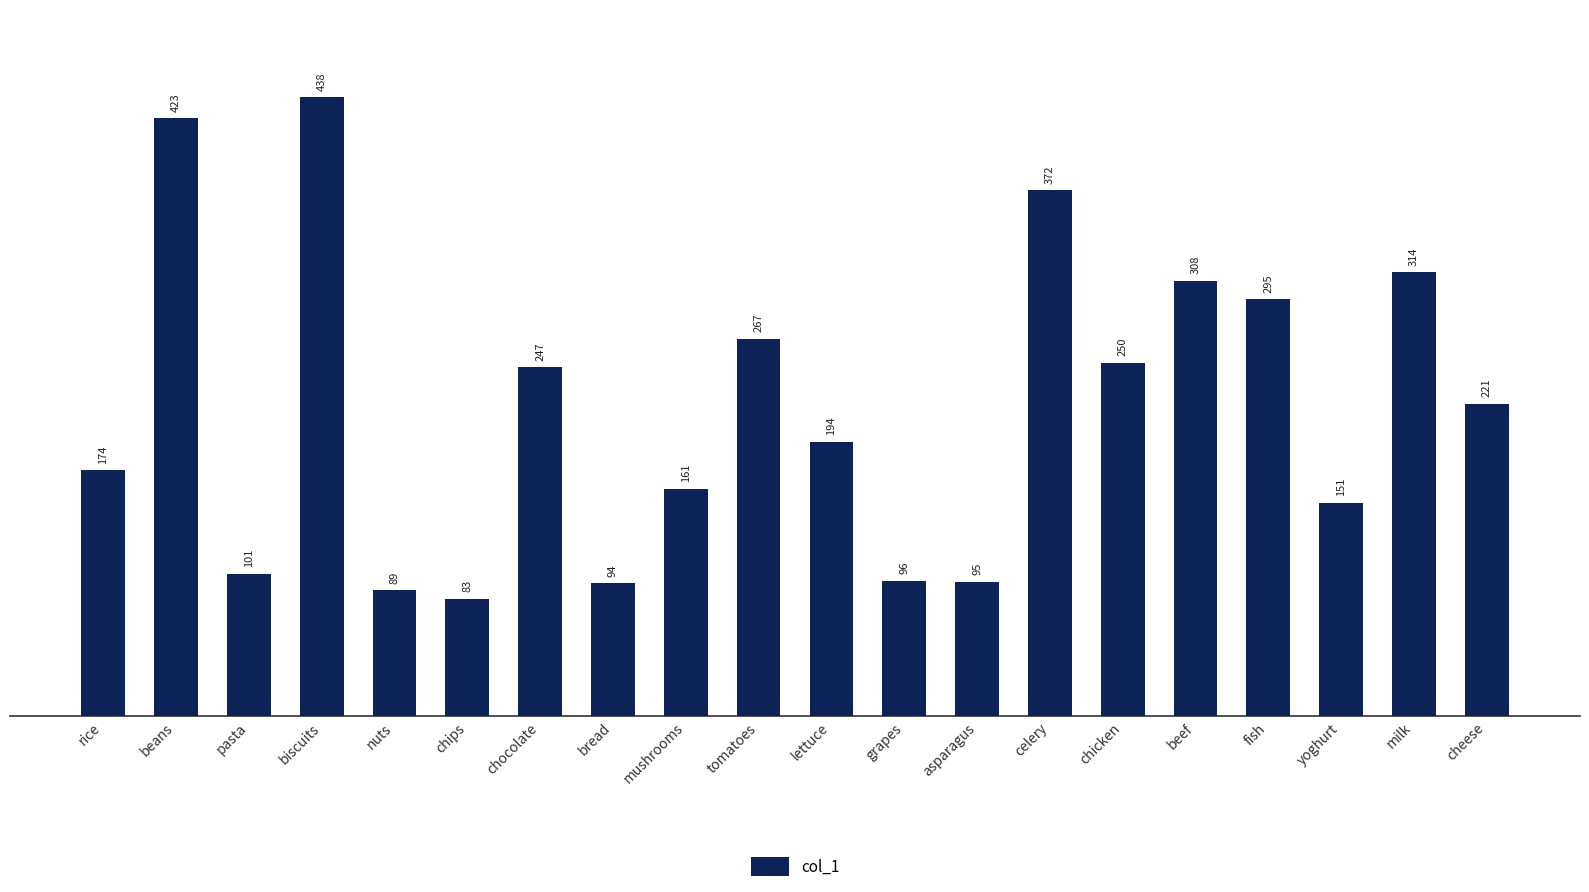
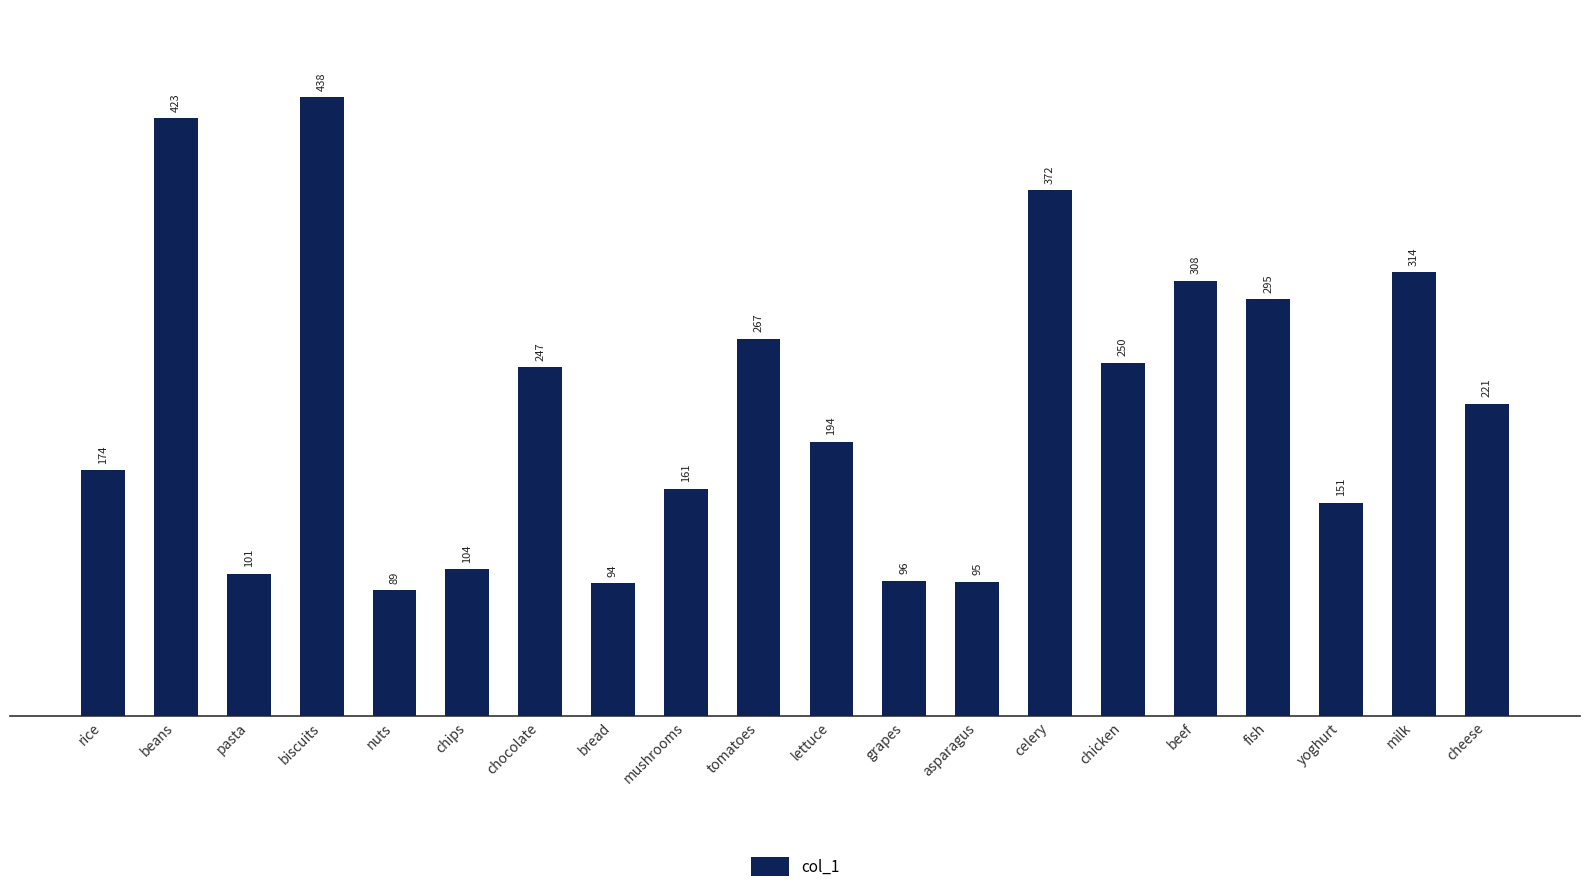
chips: 83 -> 104
